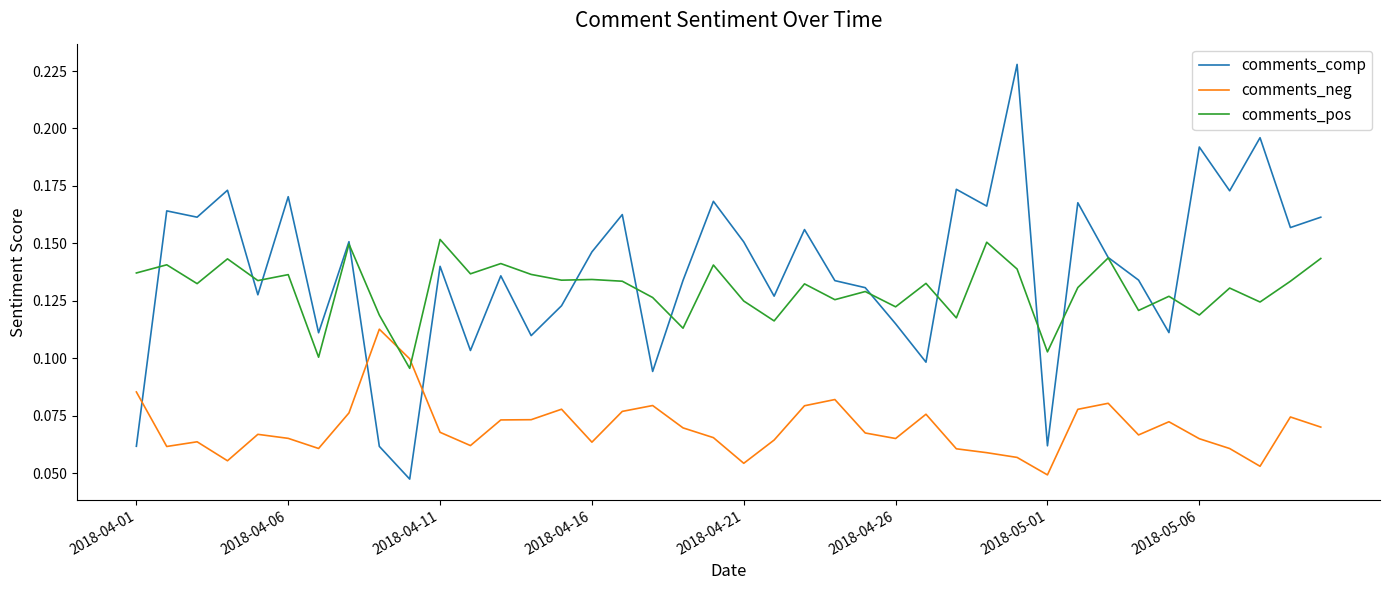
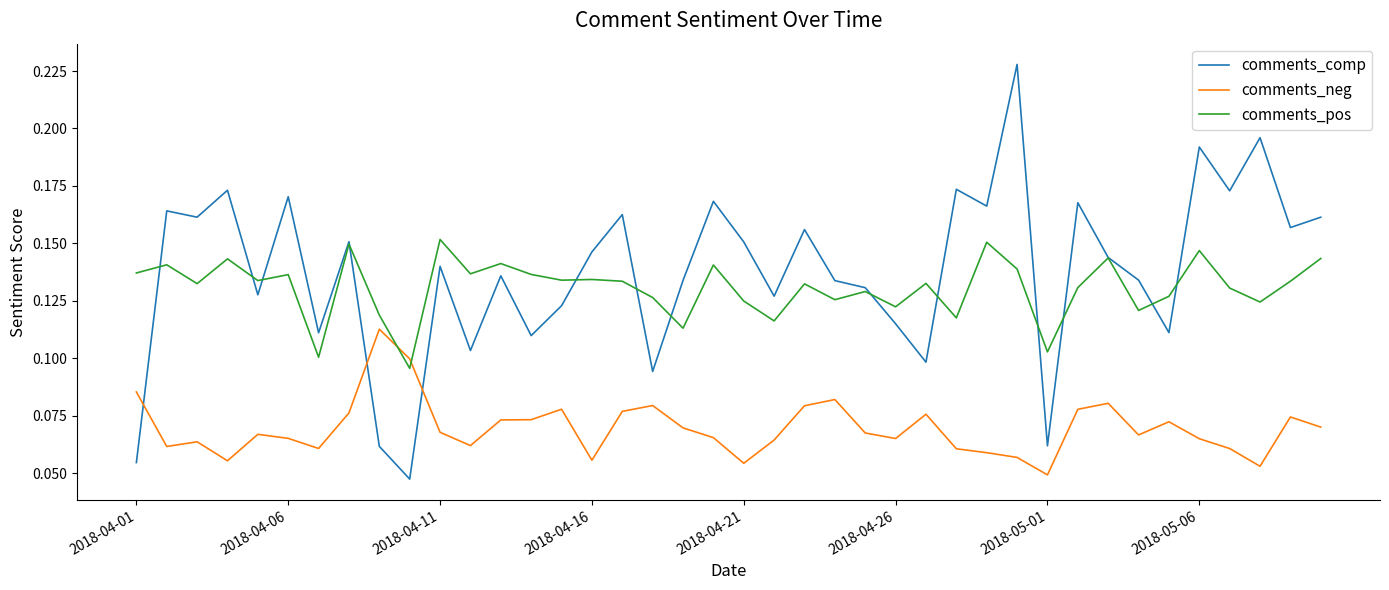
comments_comp, 2018-04-01: 0.062 -> 0.055
comments_neg, 2018-04-16: 0.063 -> 0.056
comments_pos, 2018-05-06: 0.119 -> 0.147
